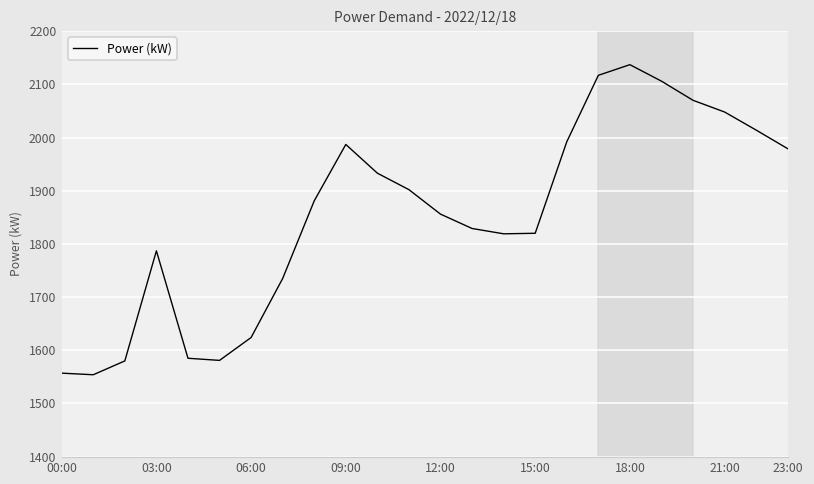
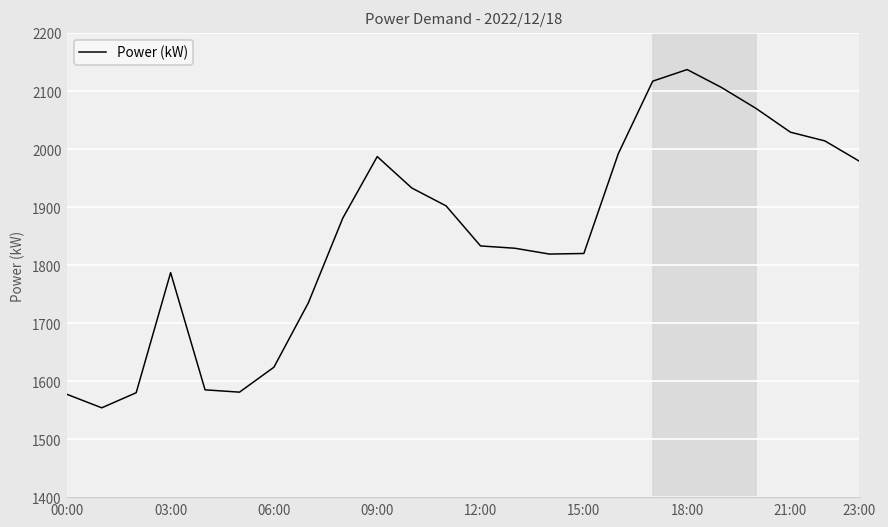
00:00: 1560 -> 1580
12:00: 1860 -> 1830
21:00: 2050 -> 2030
